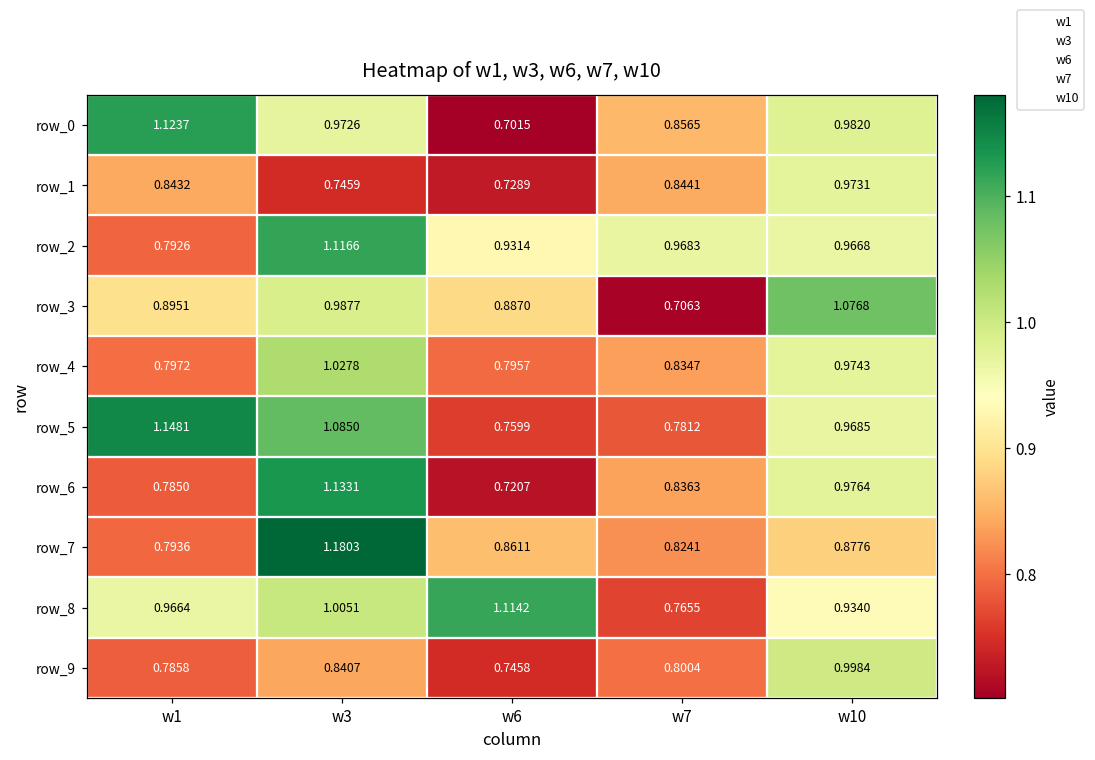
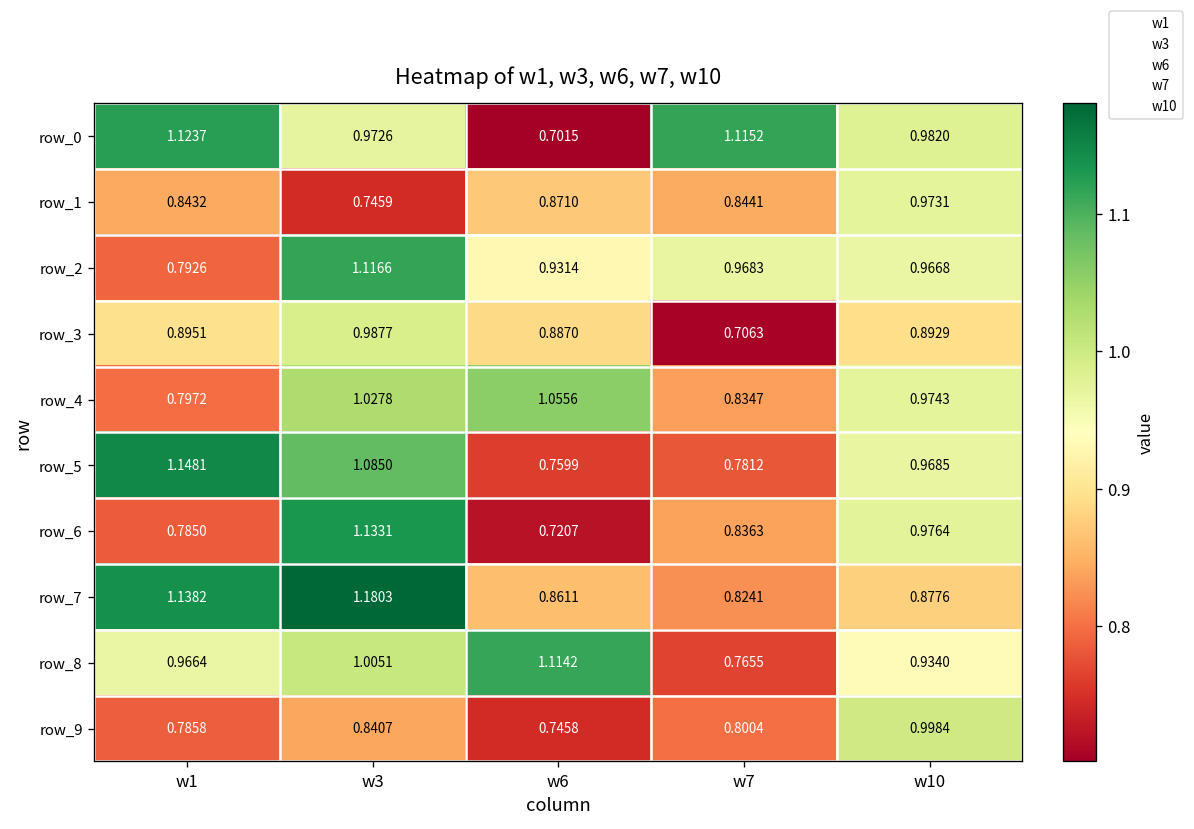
row_0, w7: 0.8565 -> 1.1152
row_1, w6: 0.7289 -> 0.8710
row_3, w10: 1.0768 -> 0.8929
row_4, w6: 0.7957 -> 1.0556
row_7, w1: 0.7936 -> 1.1382
